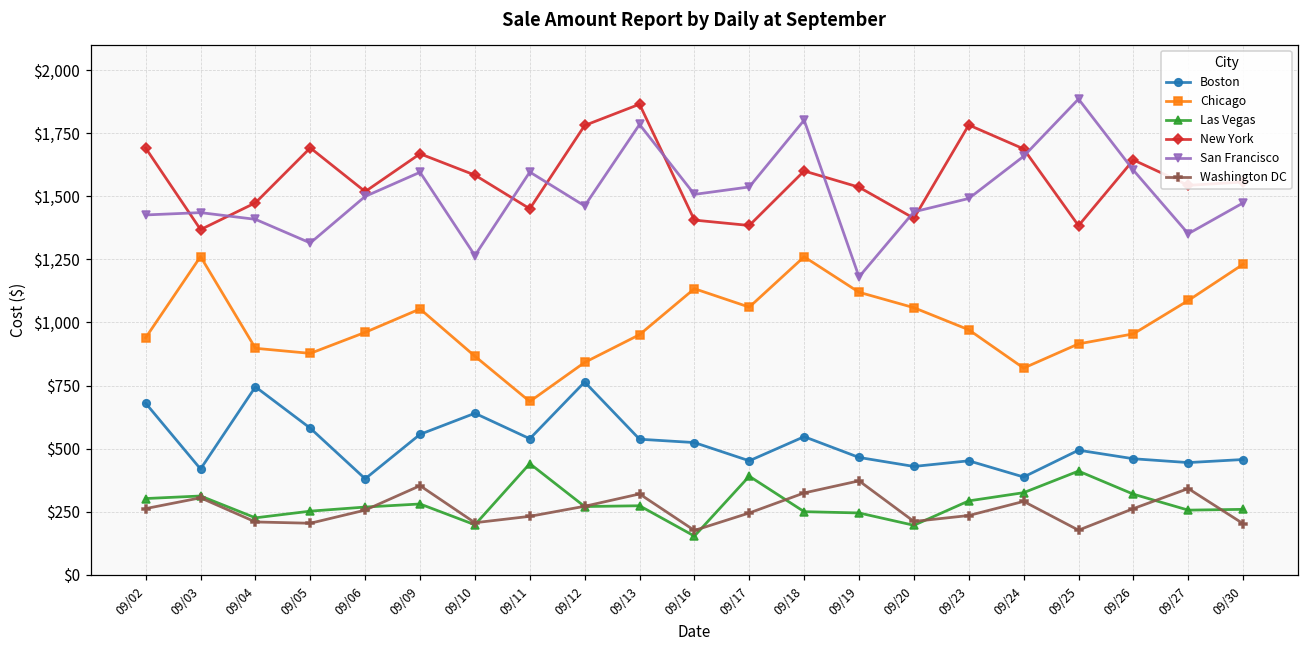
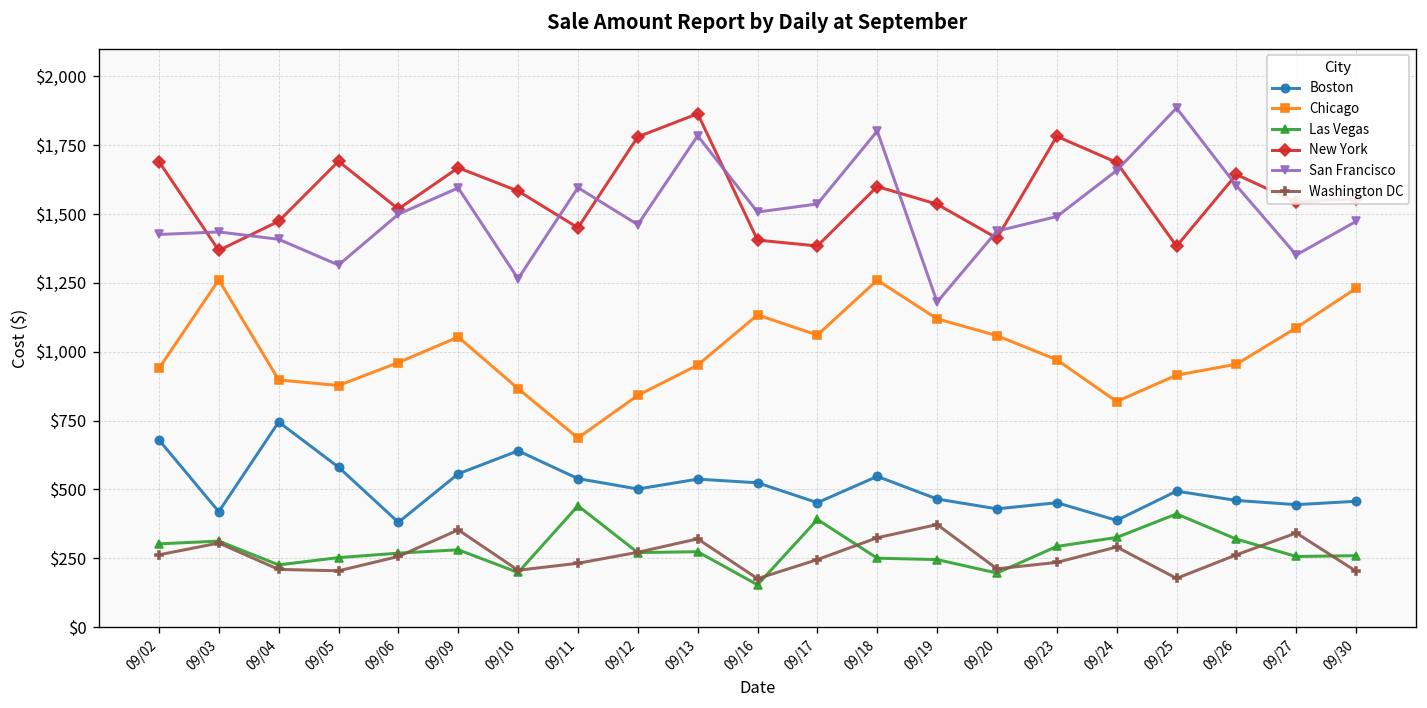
Boston, 09/12: $760 -> $500
